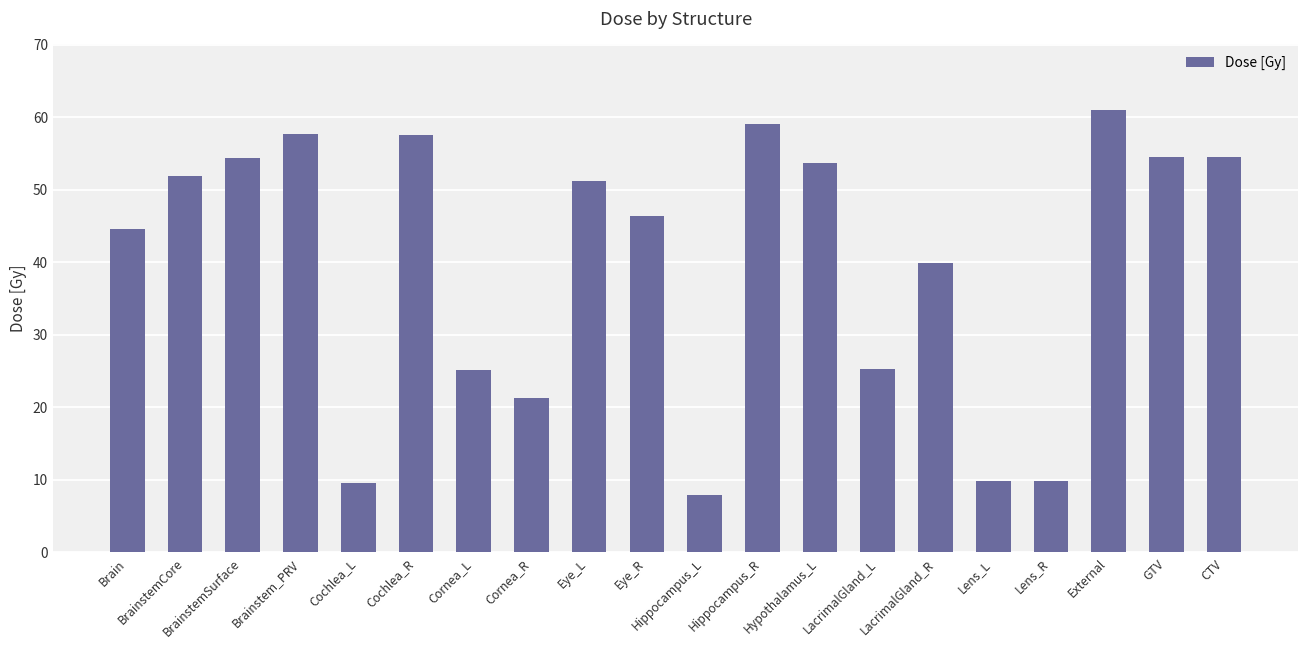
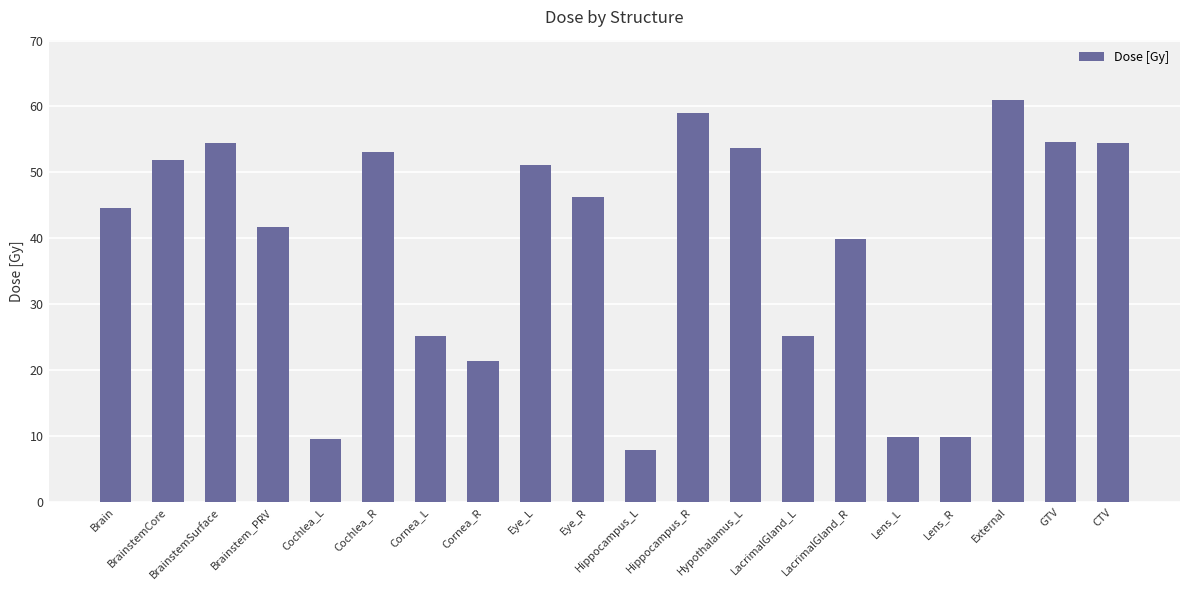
Brainstem_PRV: 58 -> 42
Cochlea_R: 57 -> 53
